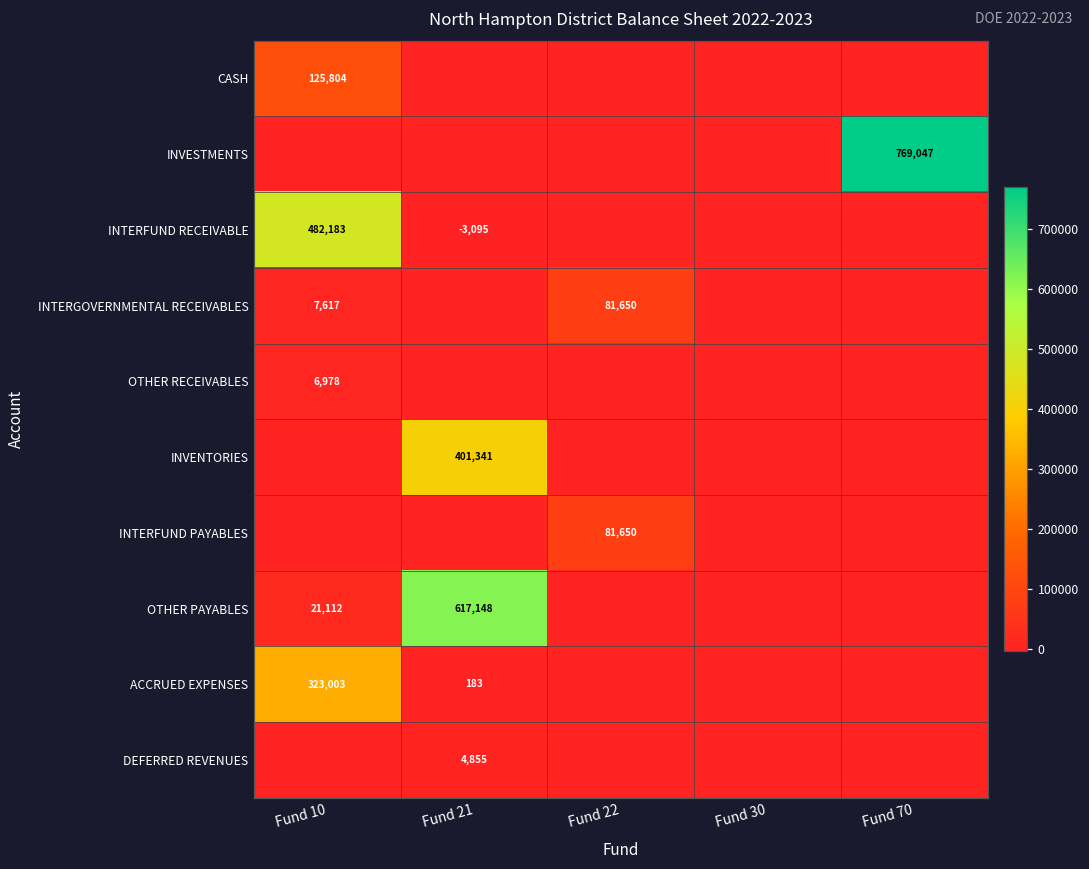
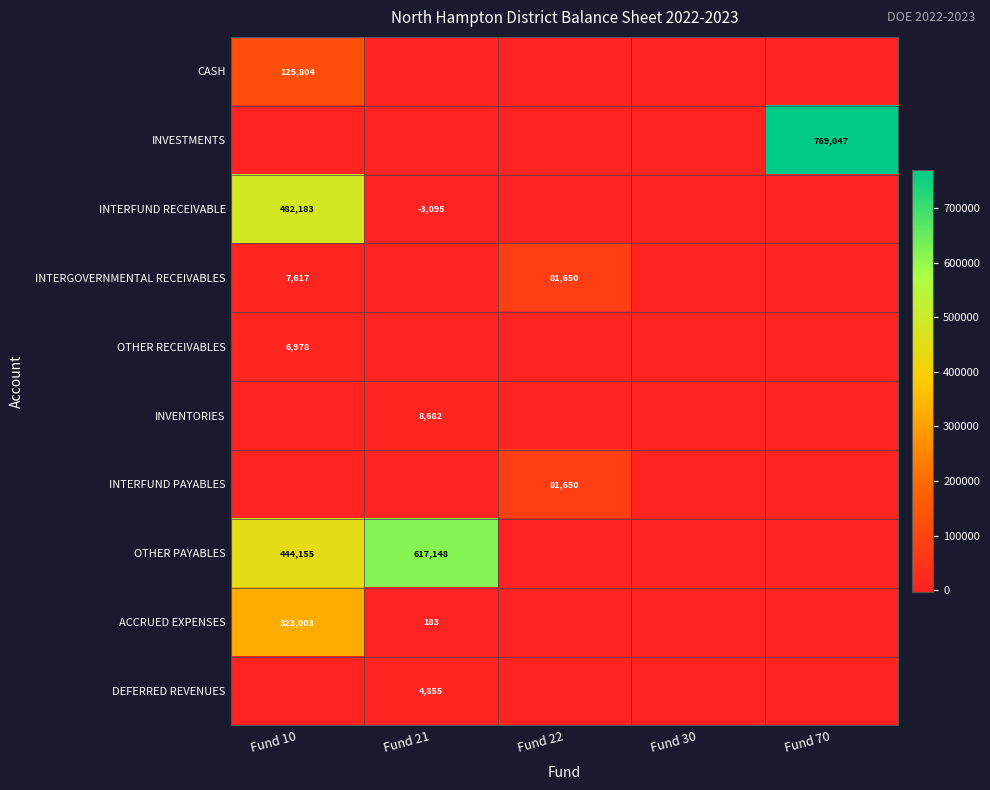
INVENTORIES, Fund 21: 401,341 -> 8,682
OTHER PAYABLES, Fund 10: 21,112 -> 444,155
